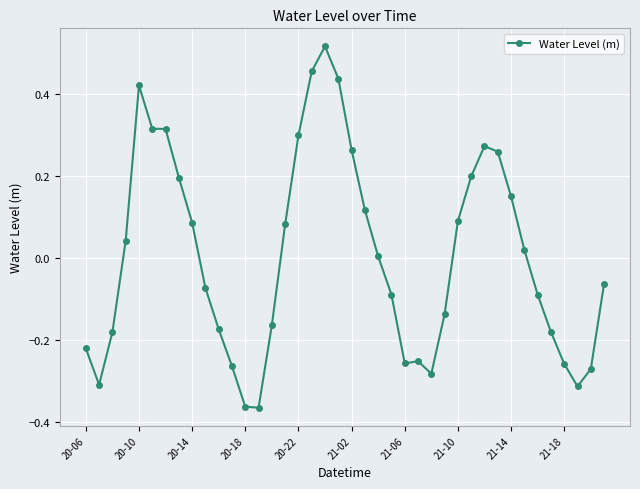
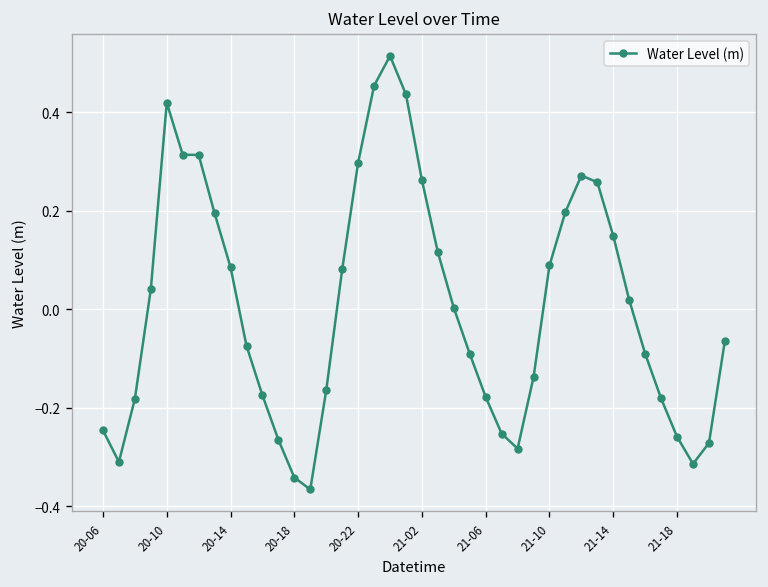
20-06: -0.22 -> -0.25
20-18: -0.36 -> -0.34
21-06: -0.26 -> -0.18
